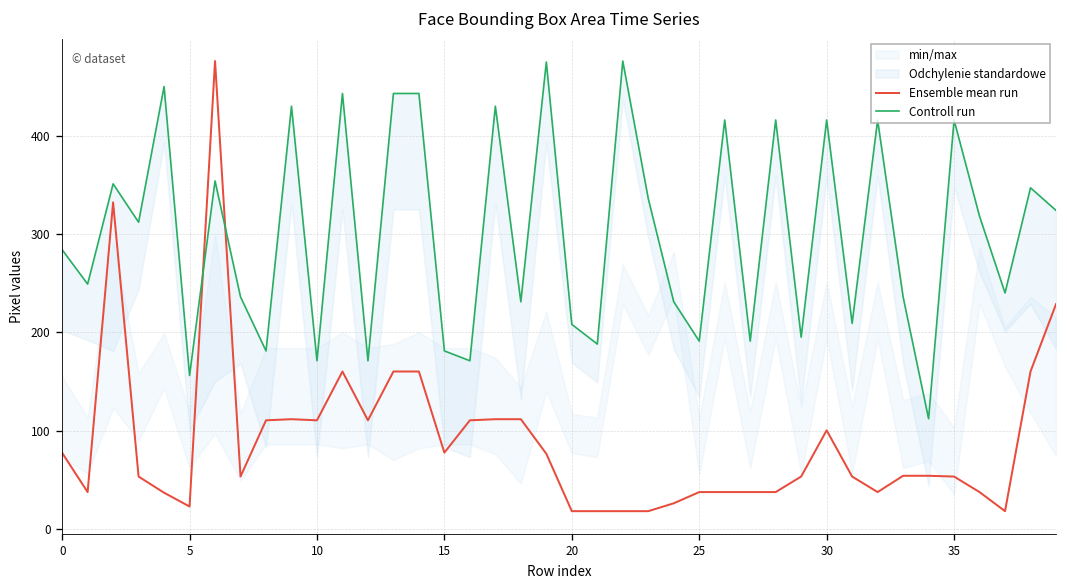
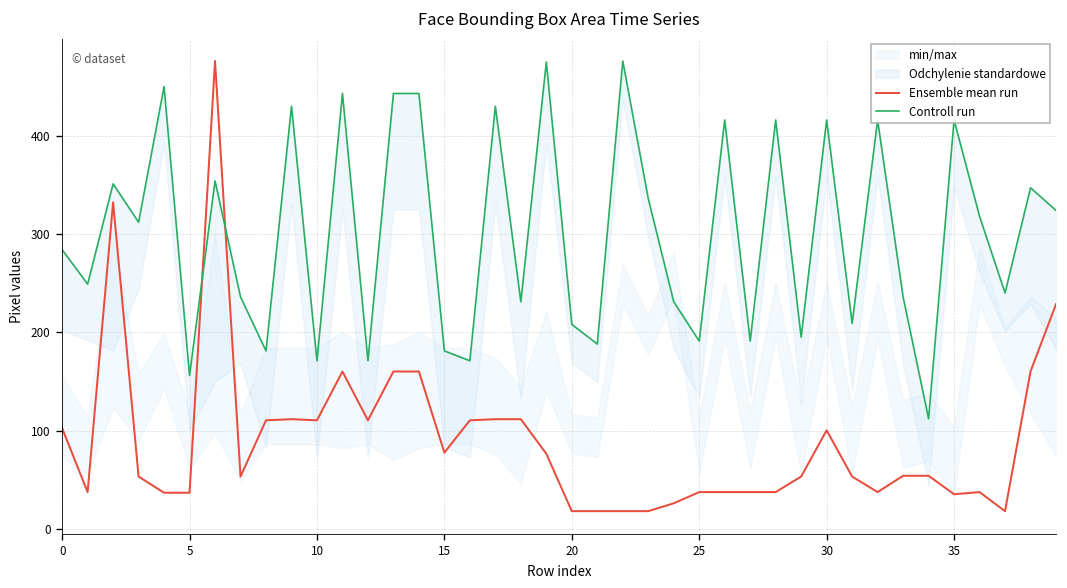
Ensemble mean run, 0: 80 -> 100
Ensemble mean run, 5: 20 -> 40
Ensemble mean run, 35: 50 -> 40
